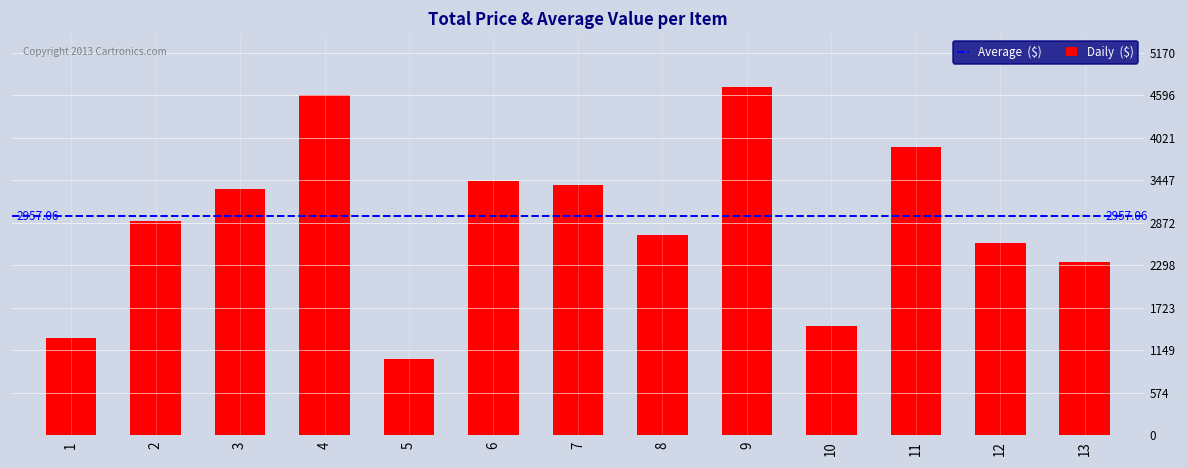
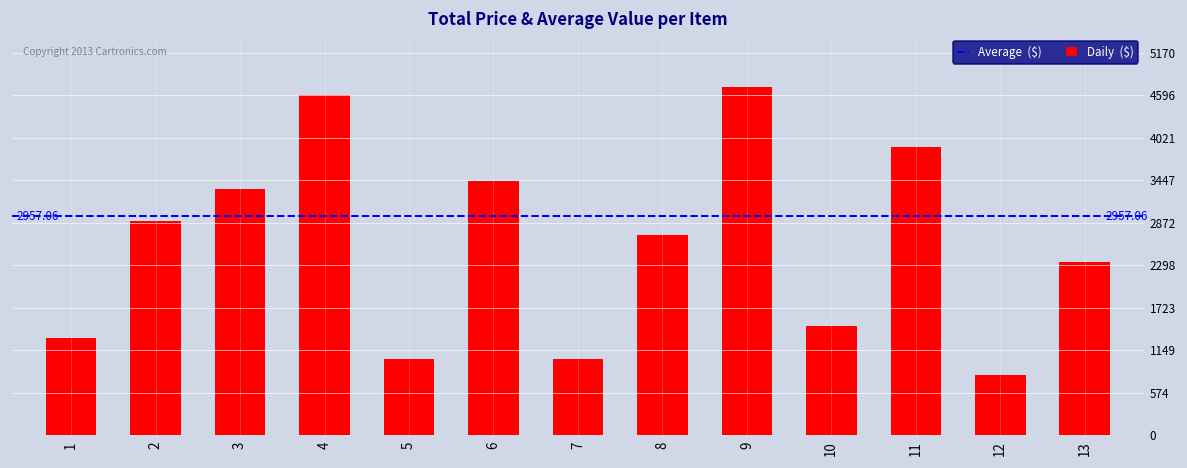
7: 3400 -> 1000
12: 2600 -> 800
